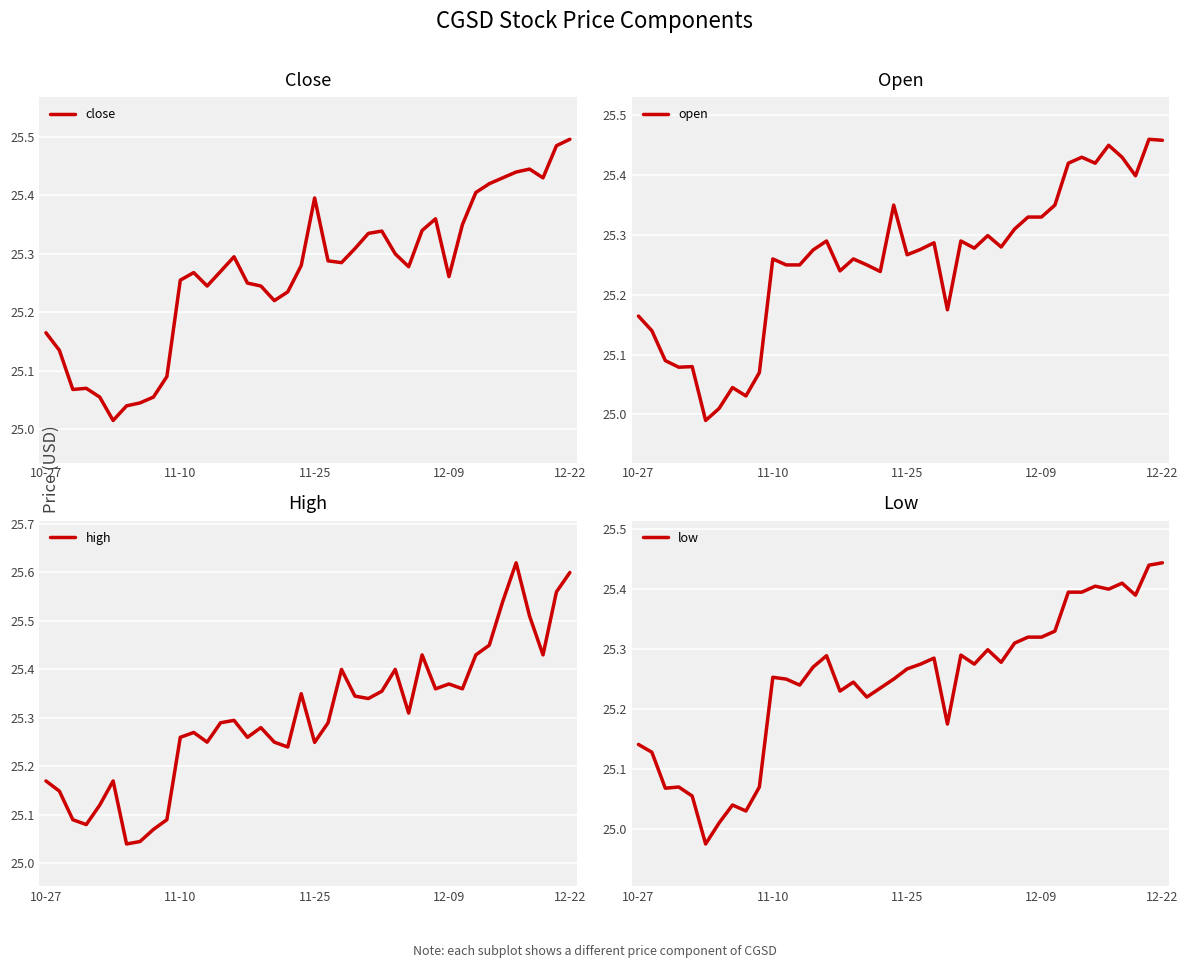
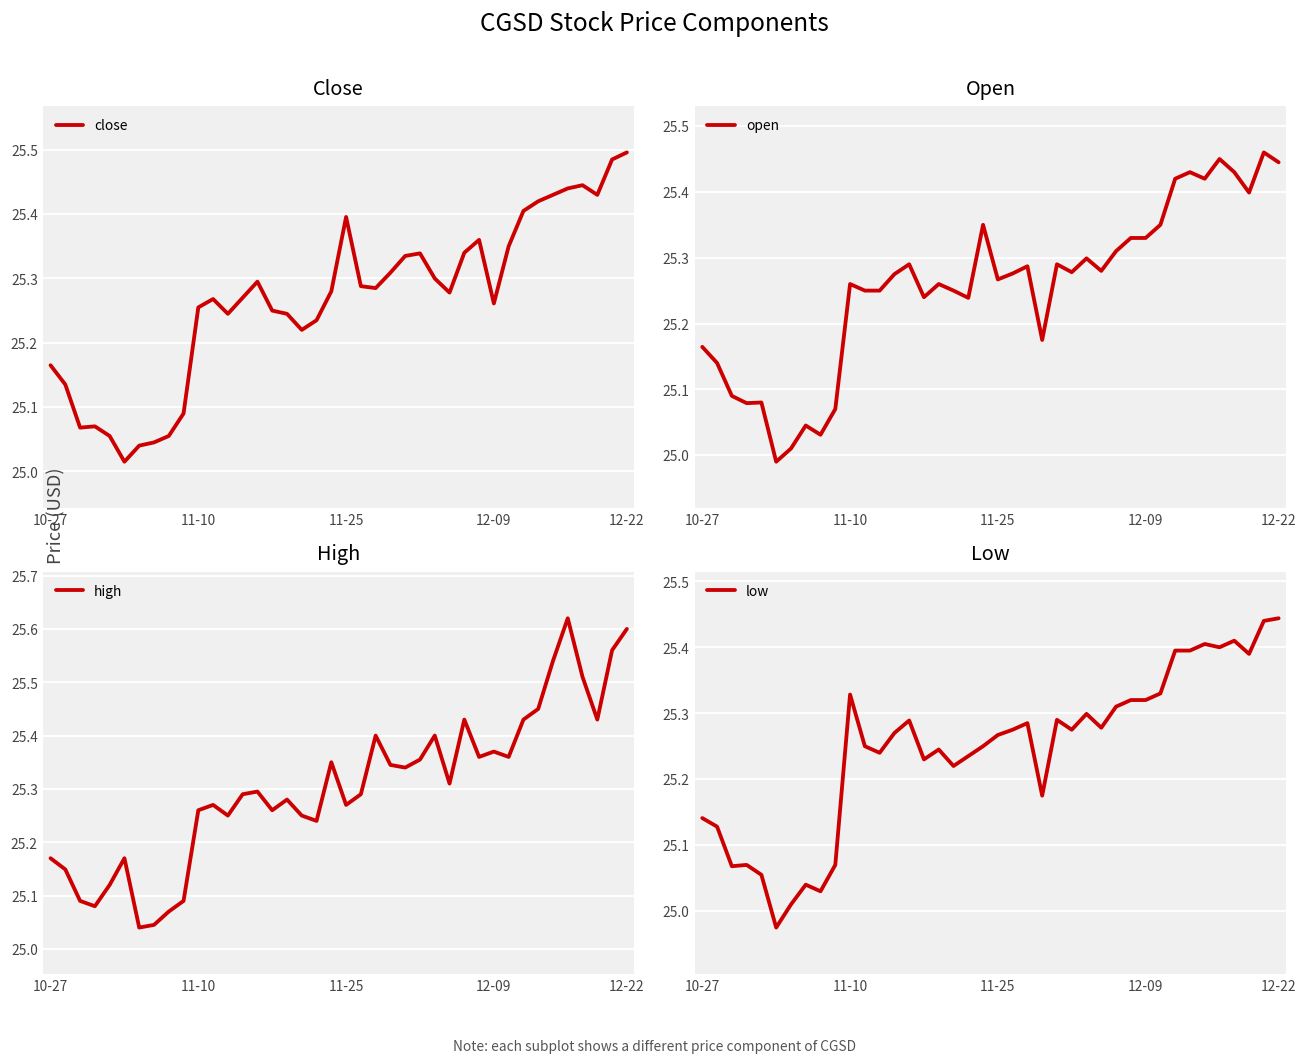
Open, 12-22: 25.46 -> 25.44
High, 11-25: 25.25 -> 25.27
Low, 11-10: 25.25 -> 25.33
